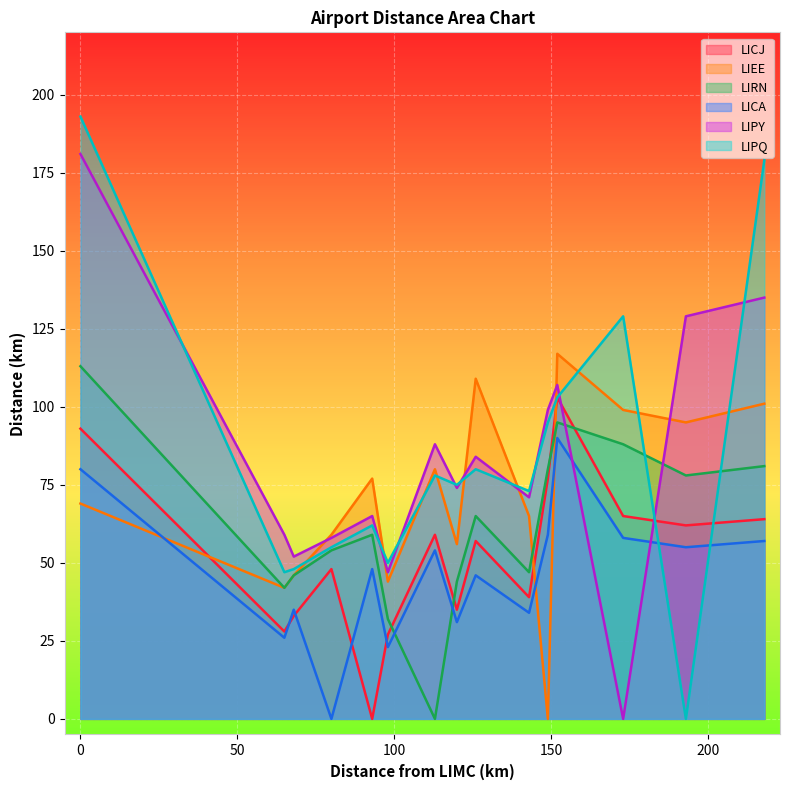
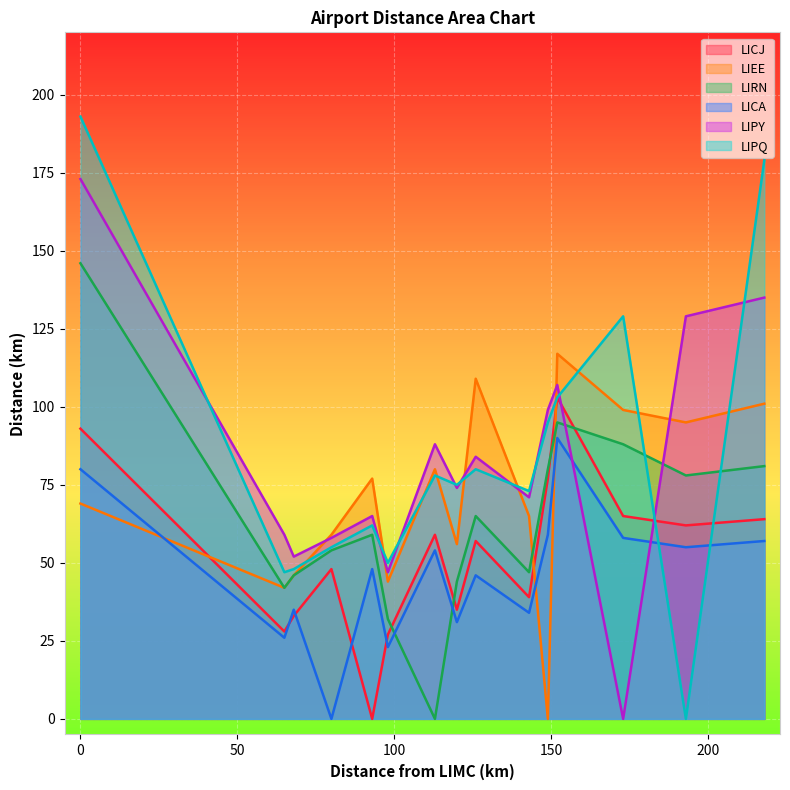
LIRN, 0: 113 -> 146
LIPY, 0: 181 -> 173
